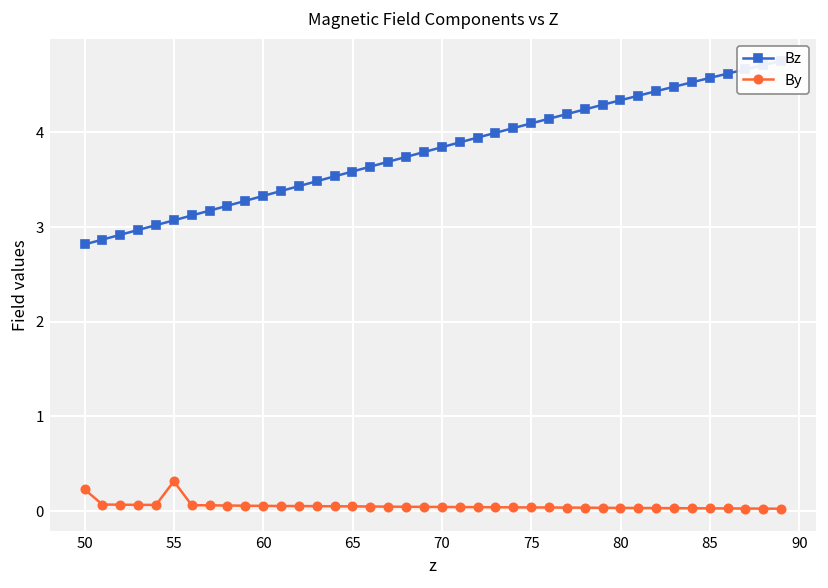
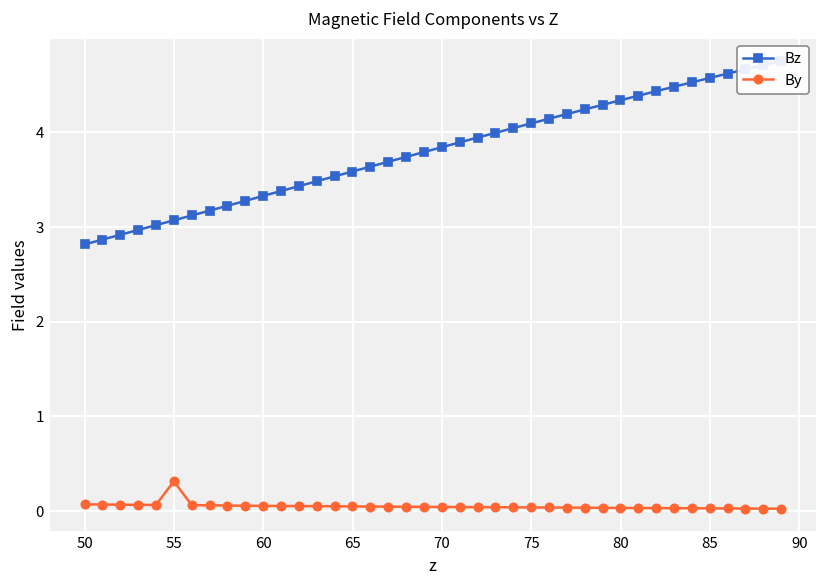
By, 50: 0.2 -> 0.1
